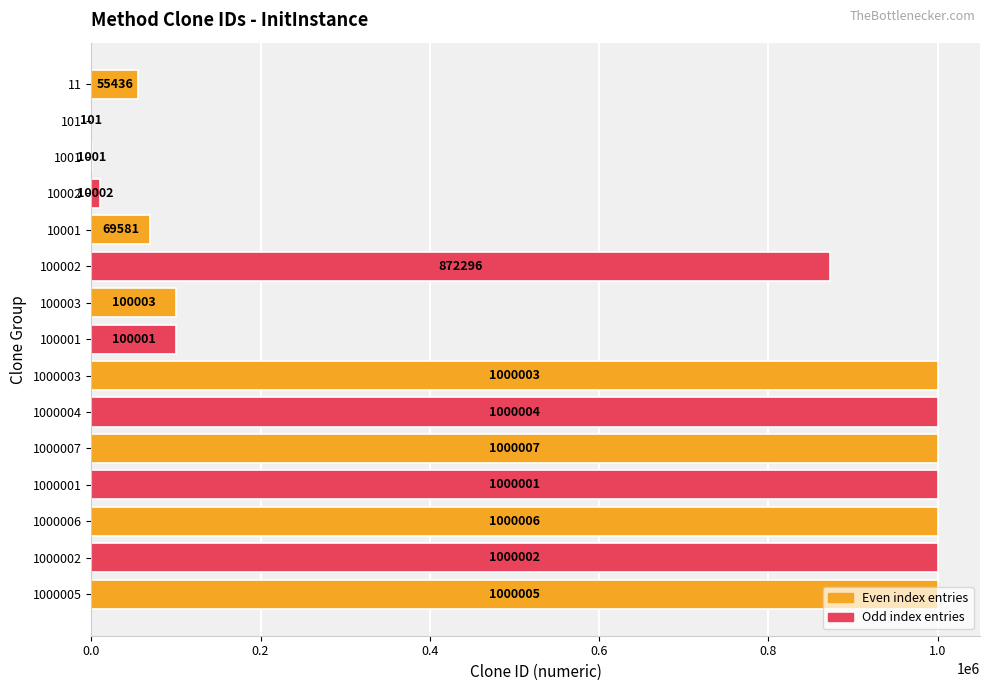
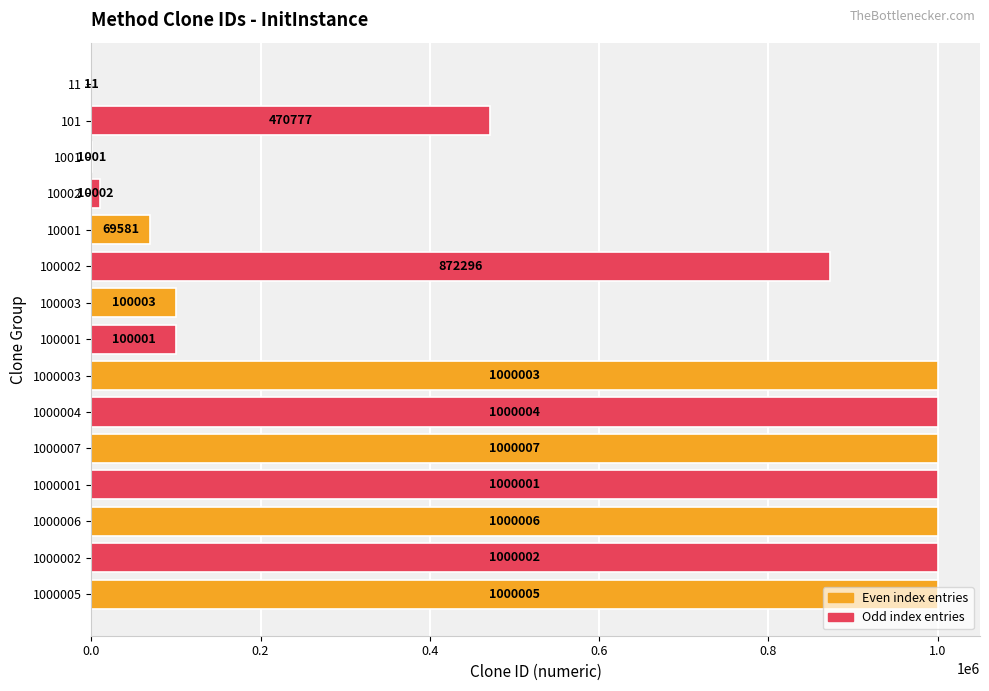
11: 55436 -> 11
101: 101 -> 470777
